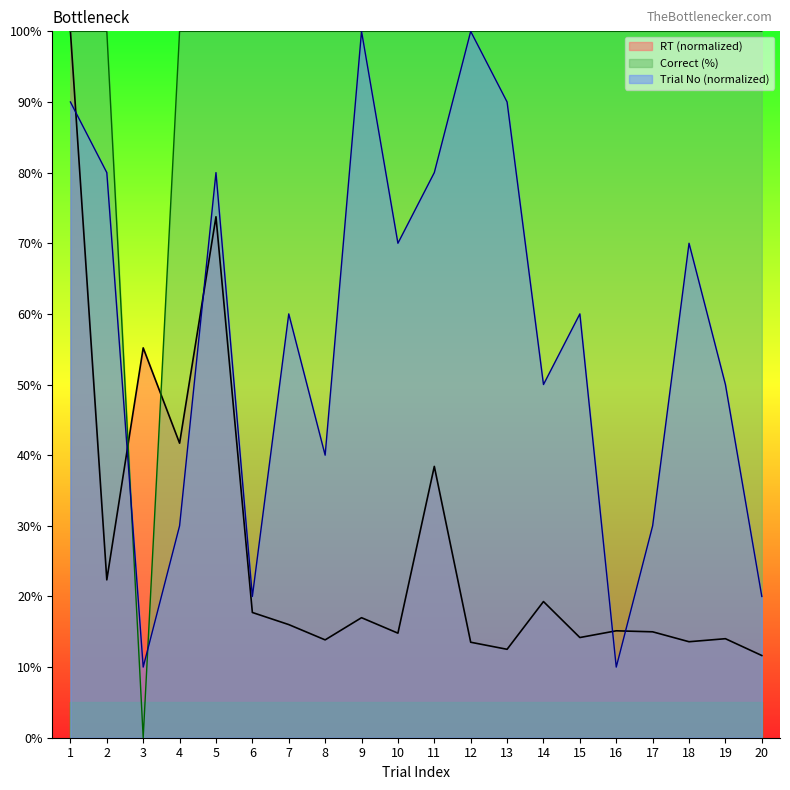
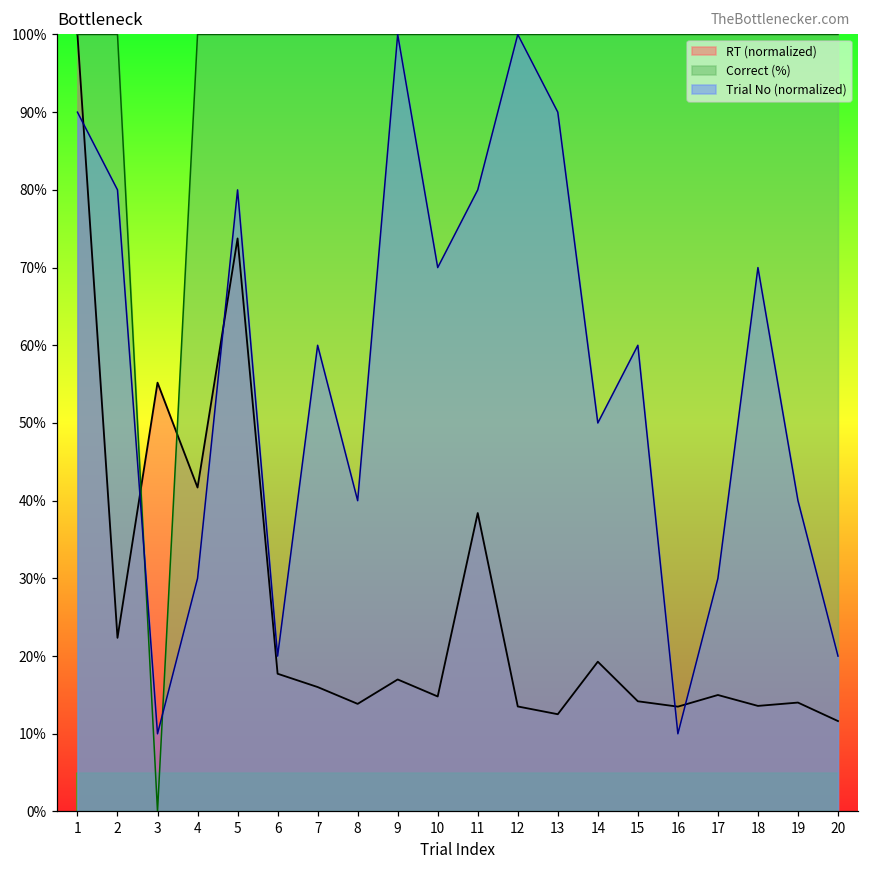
RT (normalized), 16: 15% -> 13%
Trial No (normalized), 19: 50% -> 40%
